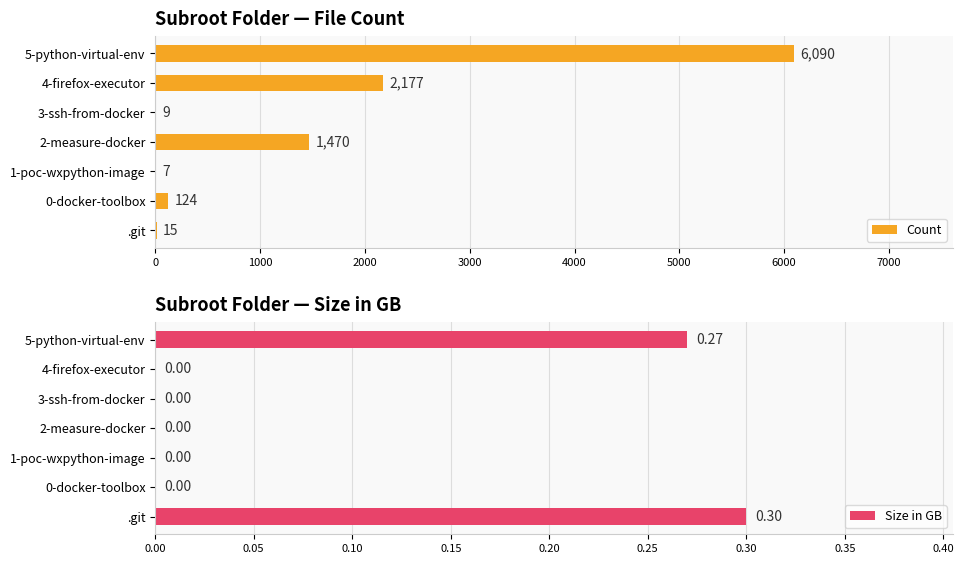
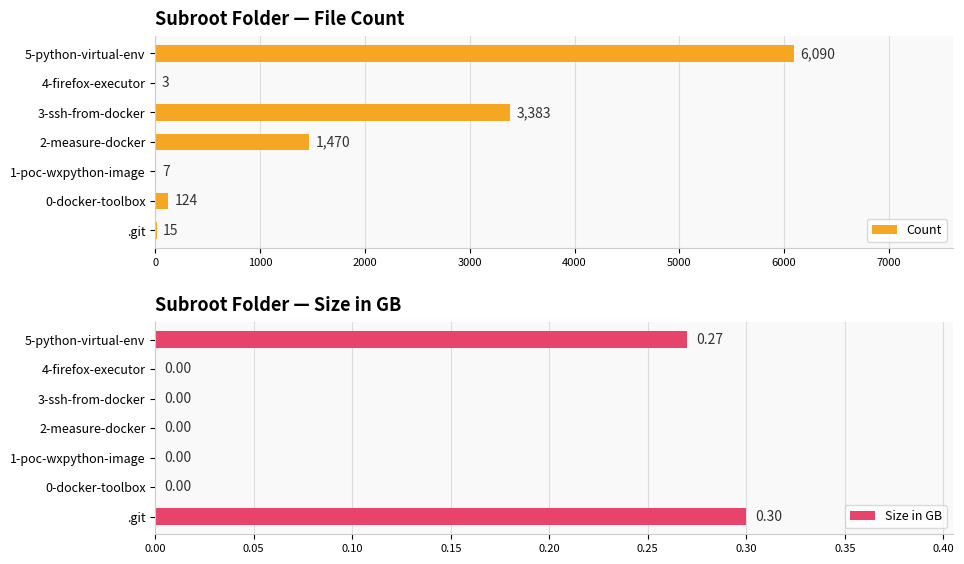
Subroot Folder — File Count, 4-firefox-executor: 2,177 -> 3
Subroot Folder — File Count, 3-ssh-from-docker: 9 -> 3,383
